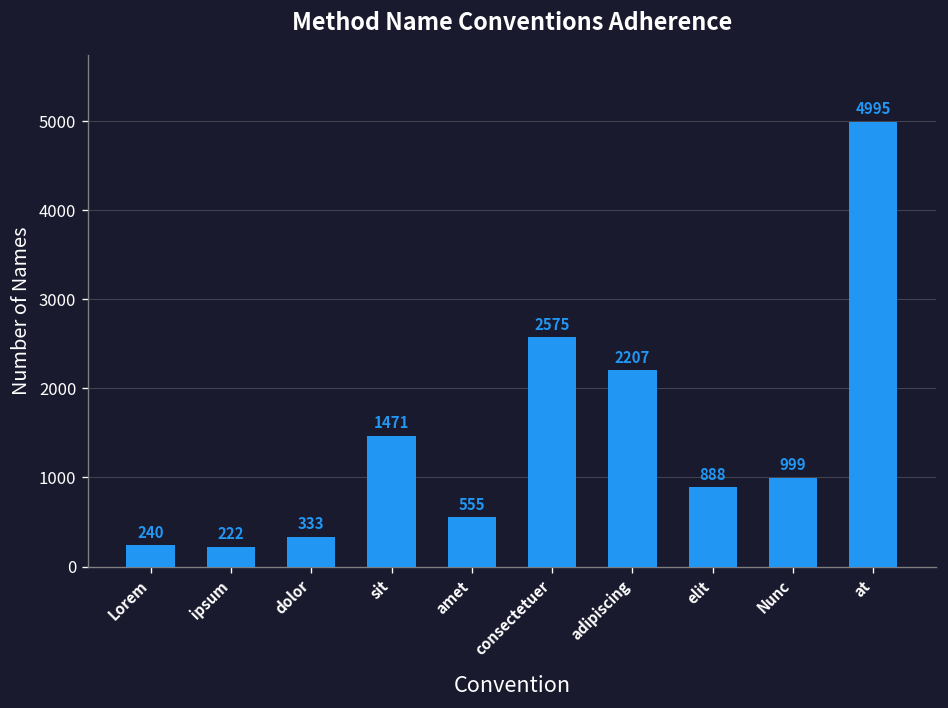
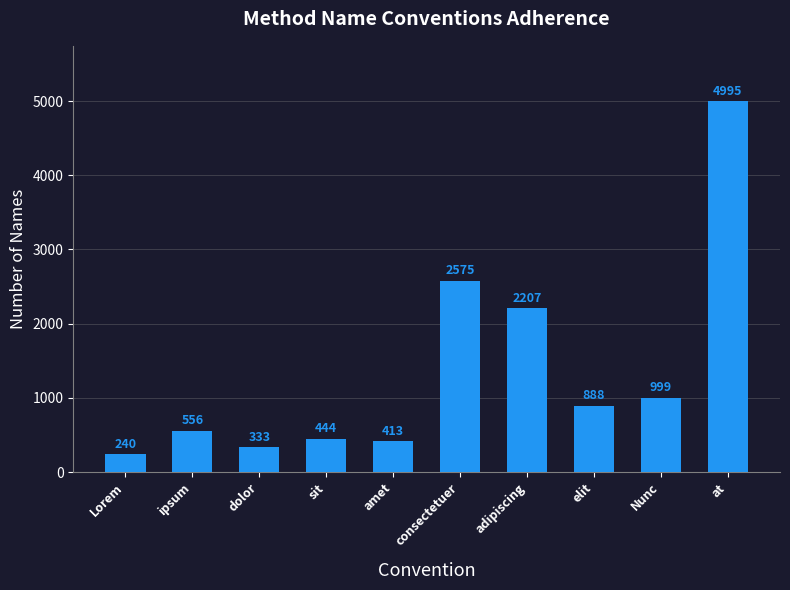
ipsum: 222 -> 556
sit: 1471 -> 444
amet: 555 -> 413
